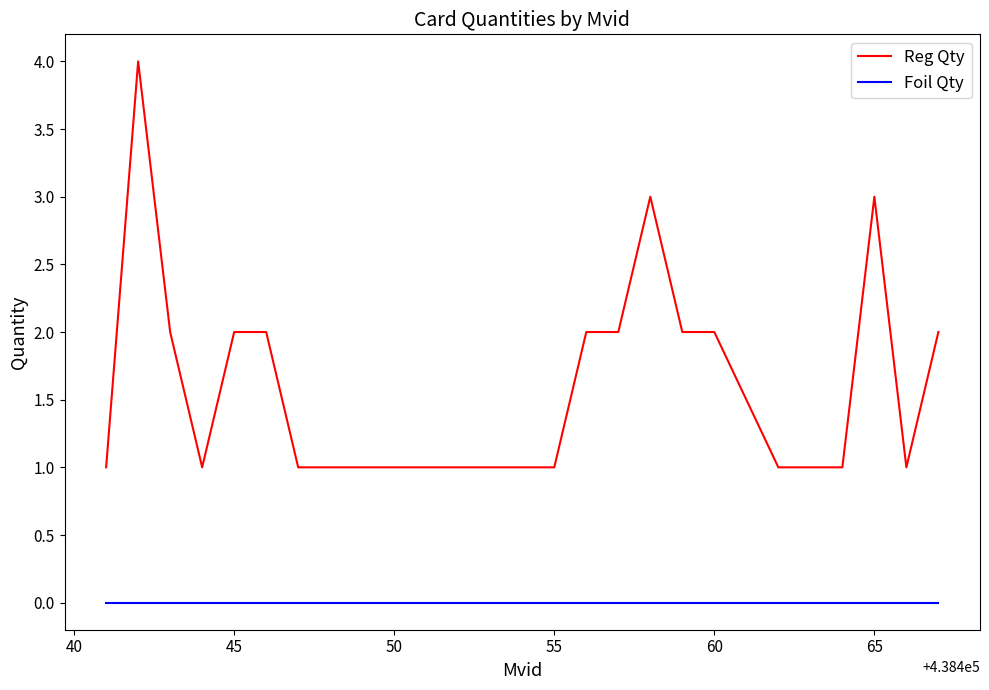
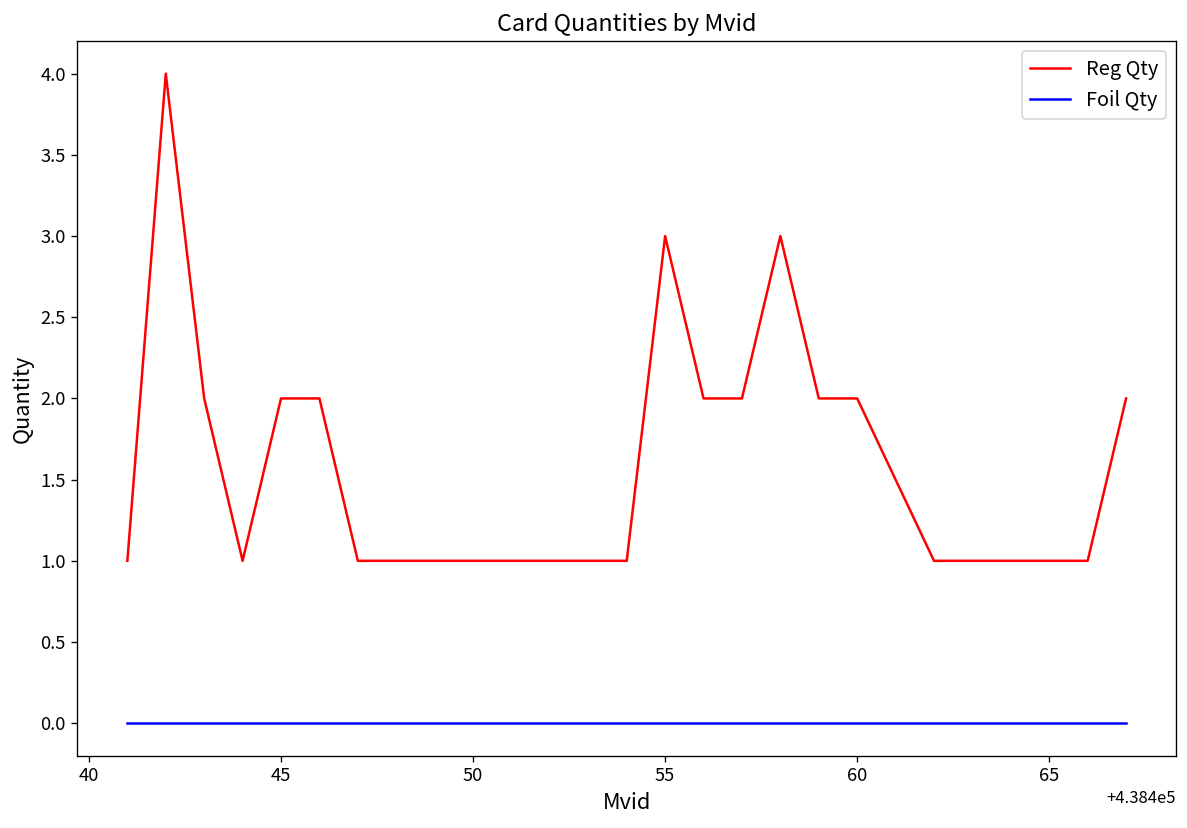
Reg Qty, 55: 1 -> 3
Reg Qty, 65: 3 -> 1
